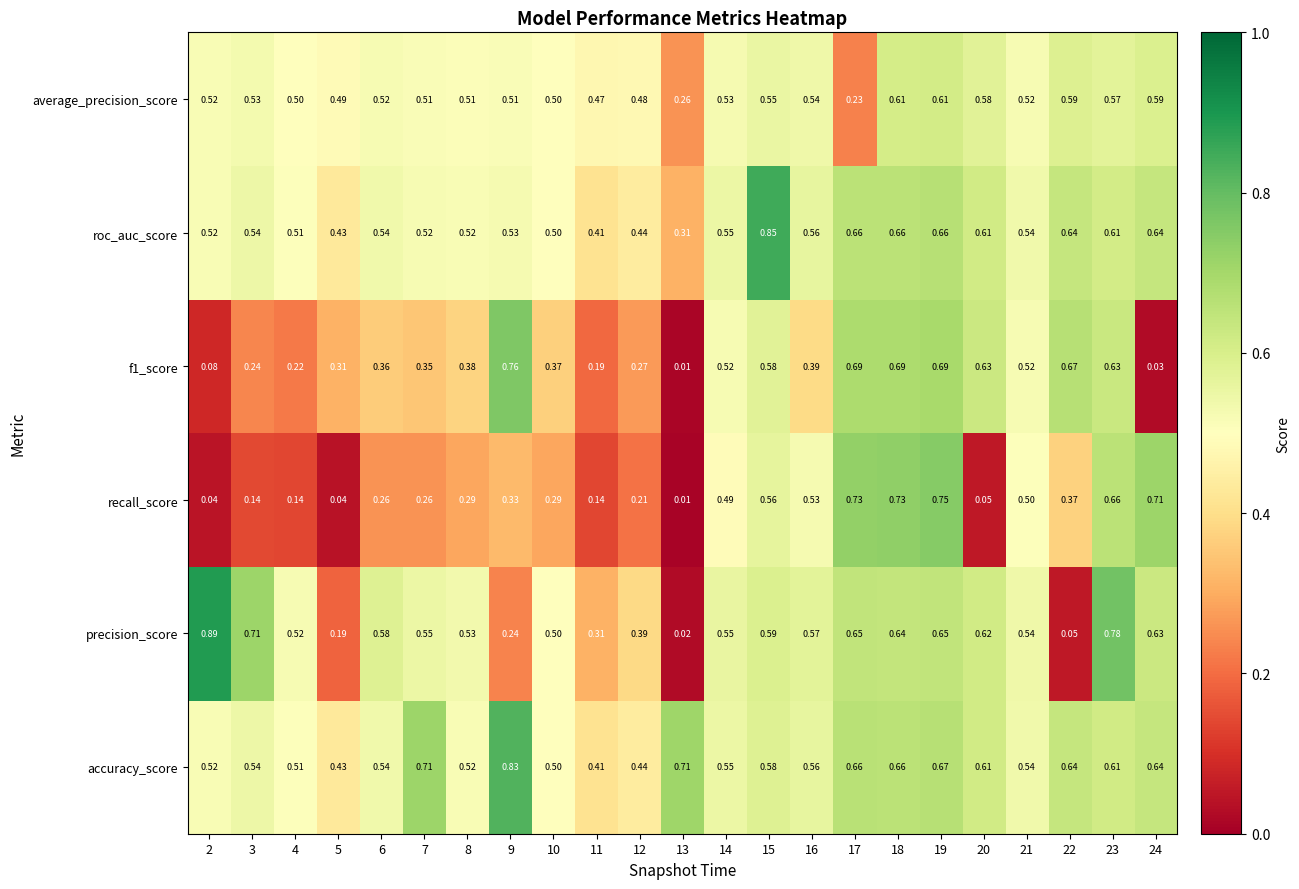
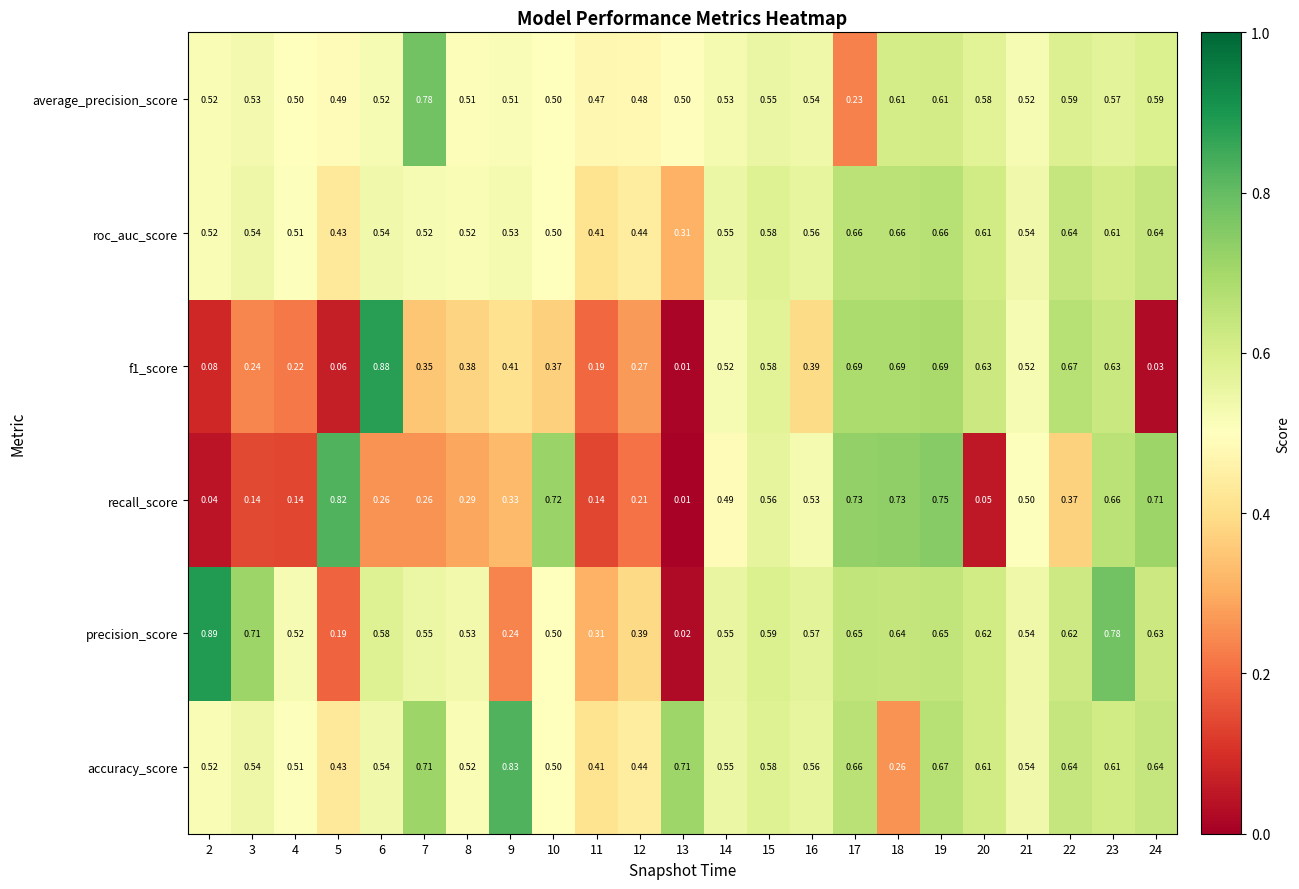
average_precision_score, 7: 0.51 -> 0.78
average_precision_score, 13: 0.26 -> 0.50
roc_auc_score, 15: 0.85 -> 0.58
f1_score, 5: 0.31 -> 0.06
f1_score, 6: 0.36 -> 0.88
f1_score, 9: 0.76 -> 0.41
recall_score, 5: 0.04 -> 0.82
recall_score, 10: 0.29 -> 0.72
precision_score, 22: 0.05 -> 0.62
accuracy_score, 18: 0.66 -> 0.26
